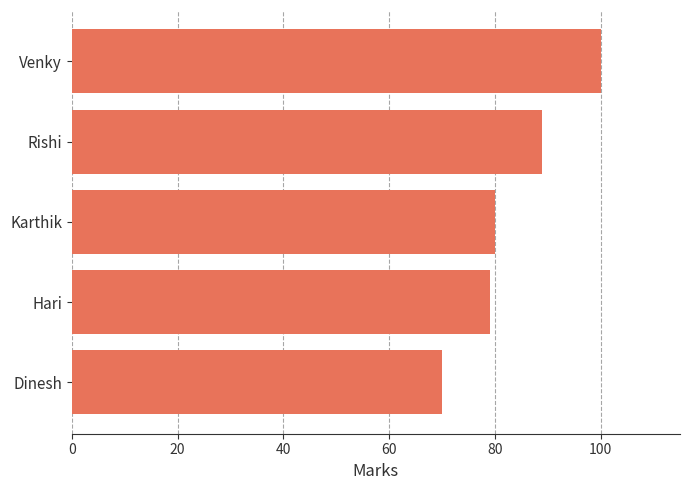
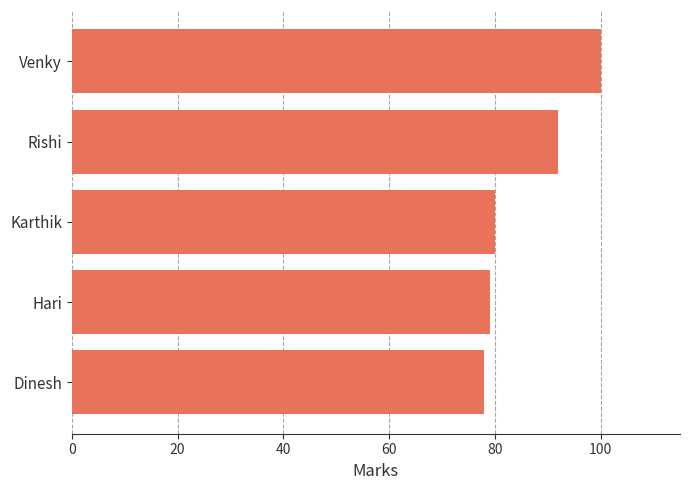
Rishi: 89 -> 92
Dinesh: 70 -> 78
